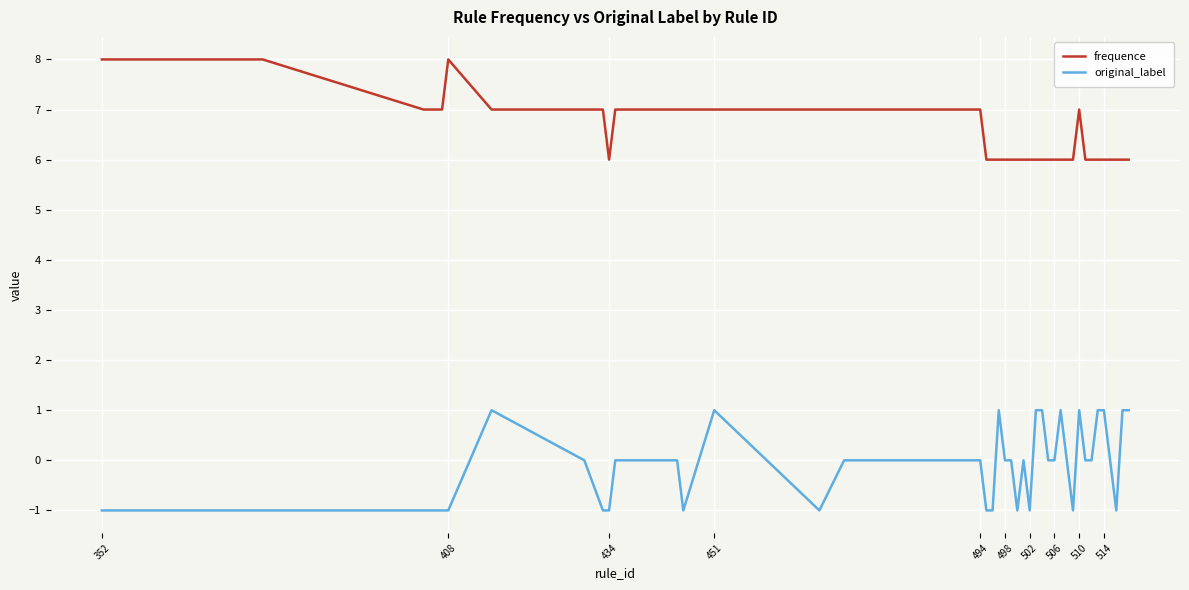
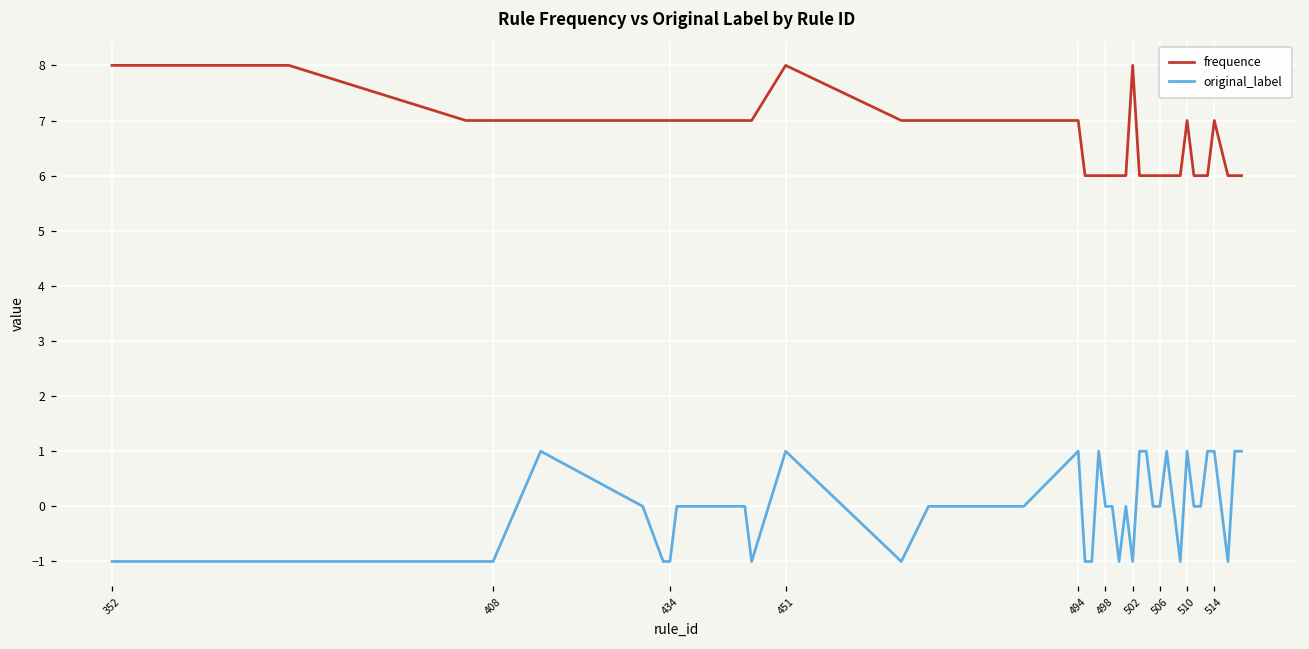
frequence, 408: 8 -> 7
frequence, 434: 6 -> 7
frequence, 451: 7 -> 8
original_label, 494: 0 -> 1
frequence, 502: 6 -> 8
frequence, 514: 6 -> 7
